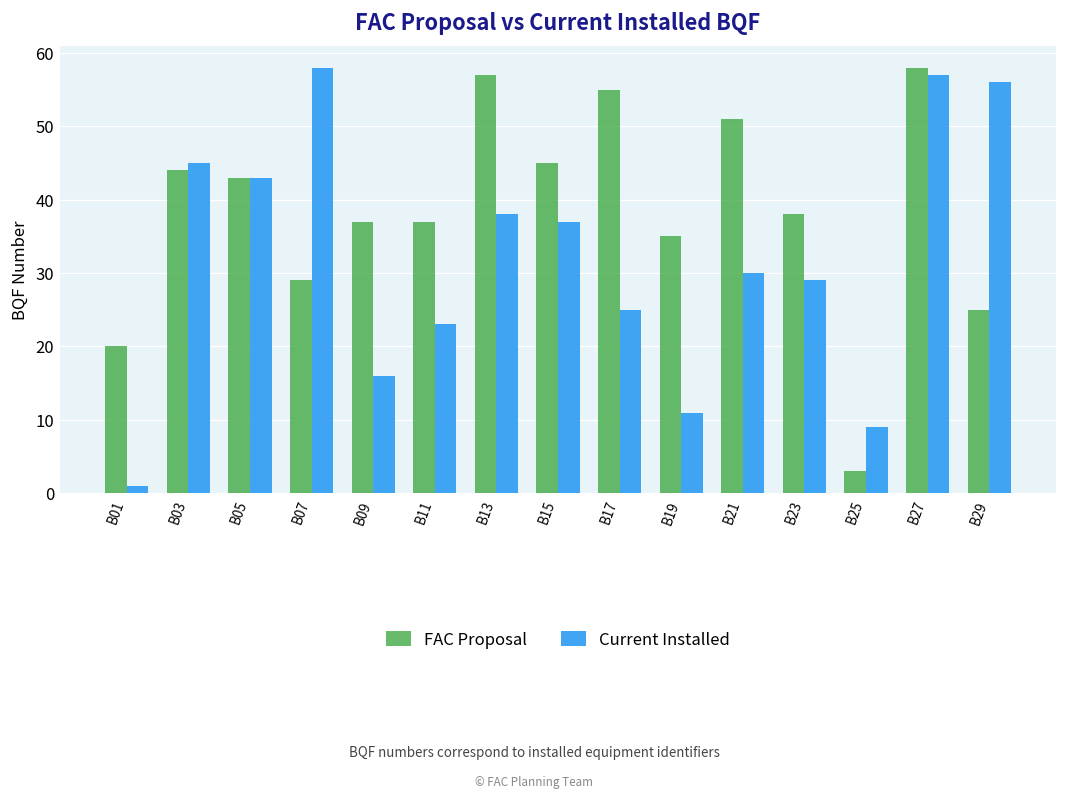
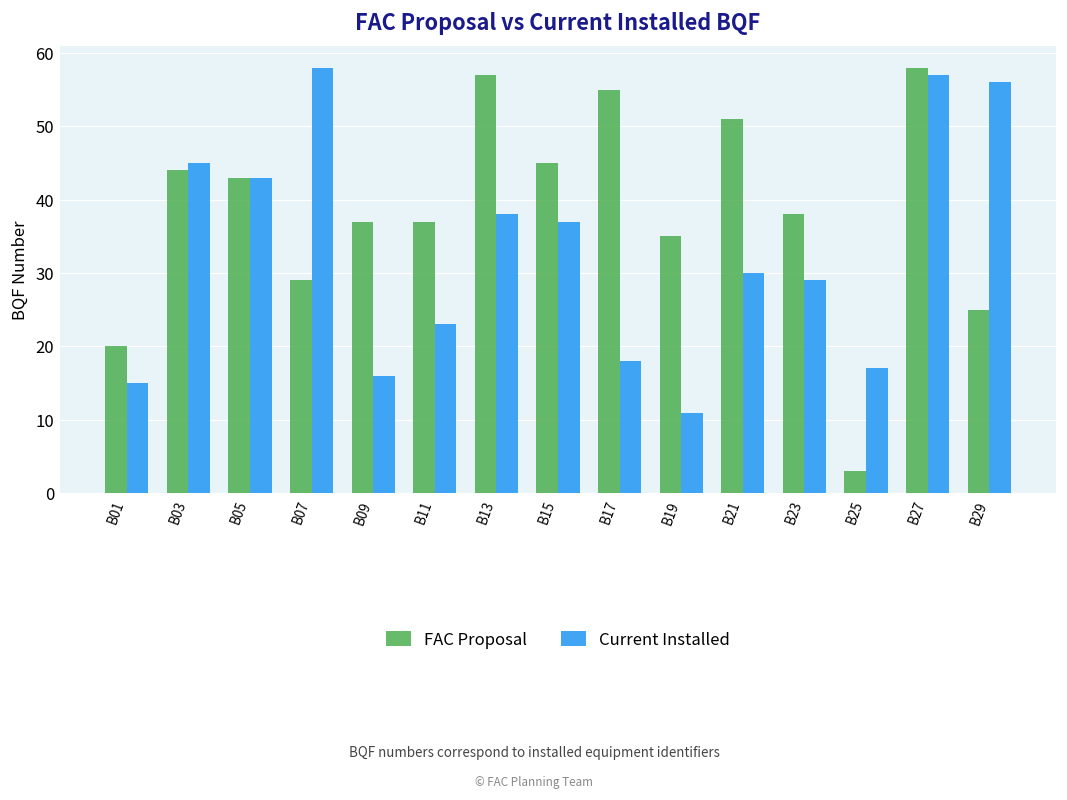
Current Installed, B01: 1 -> 15
Current Installed, B17: 25 -> 18
Current Installed, B25: 9 -> 17
